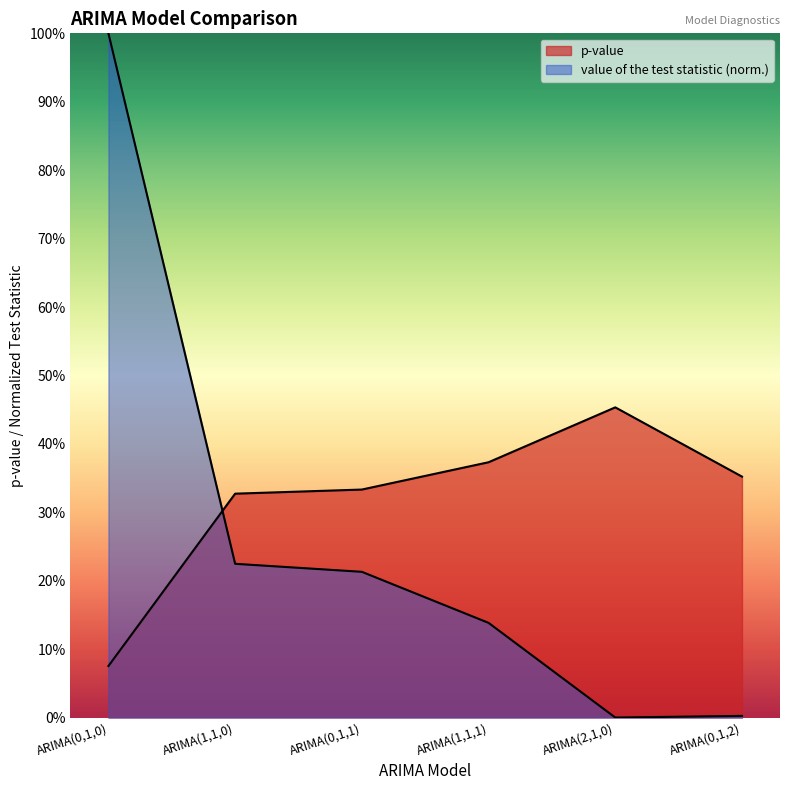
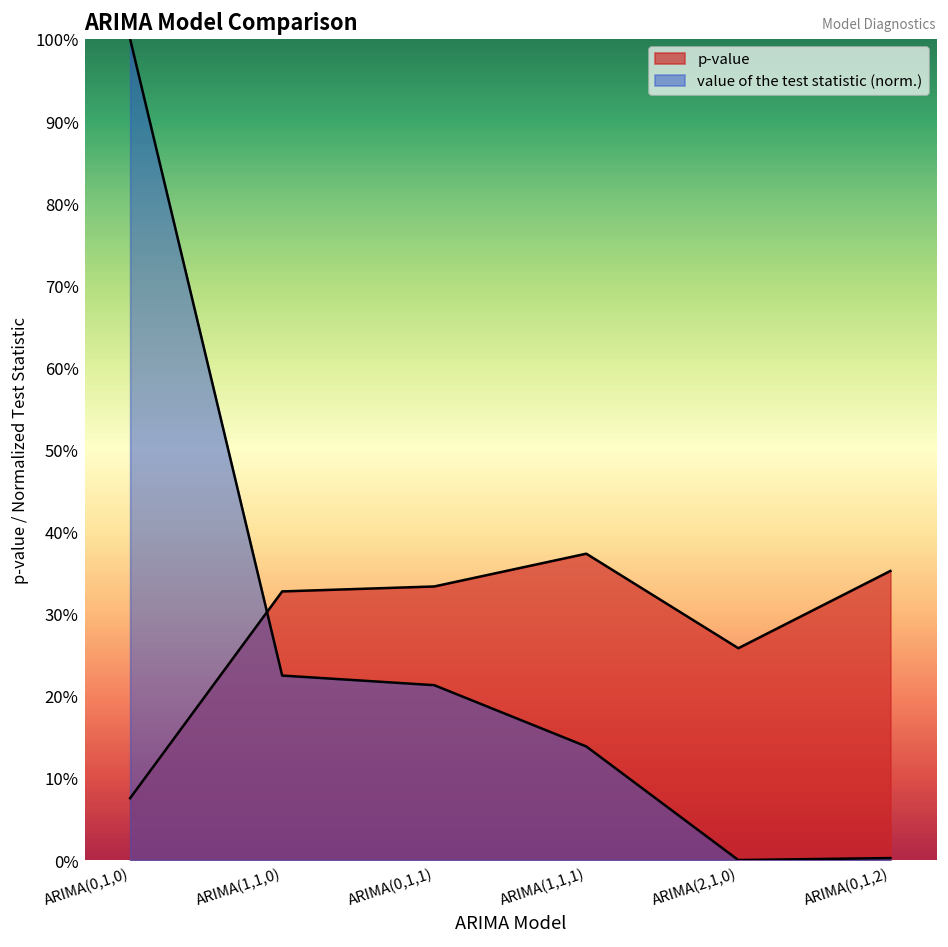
p-value, ARIMA(2,1,0): 45% -> 26%
